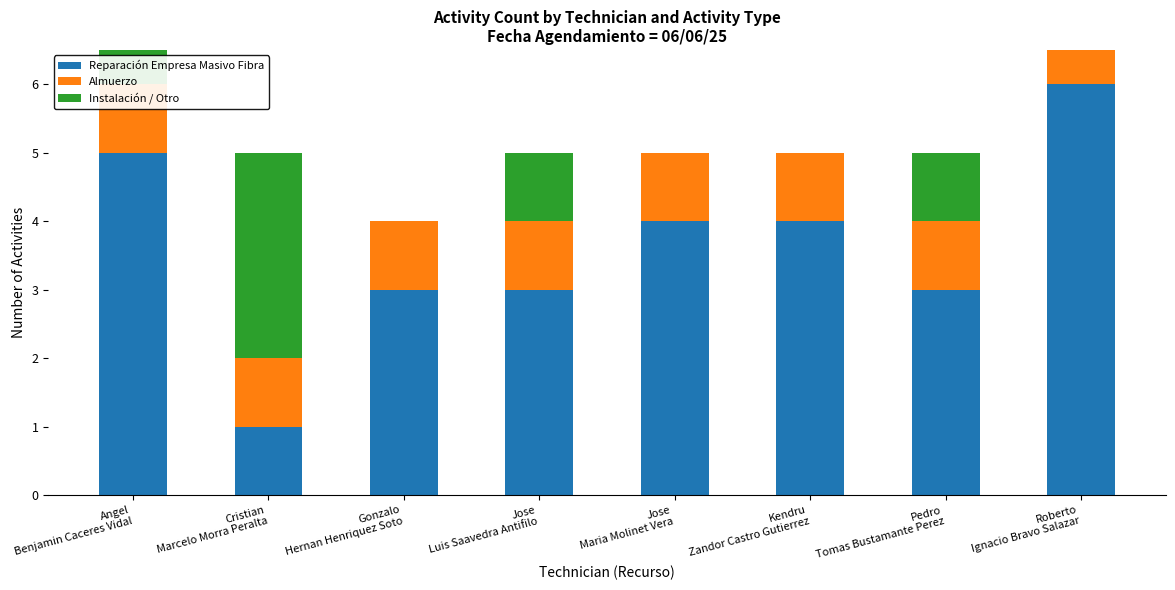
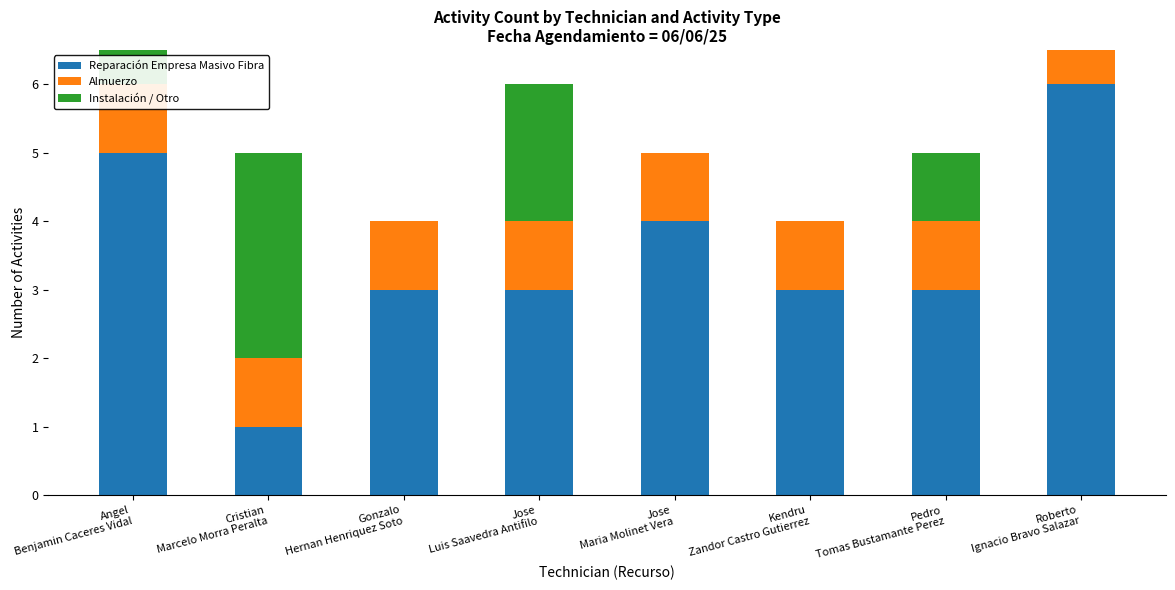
Instalación / Otro, Jose Luis Saavedra Antifilo: 1 -> 2
Reparación Empresa Masivo Fibra, Kendru Zandor Castro Gutierrez: 4 -> 3
